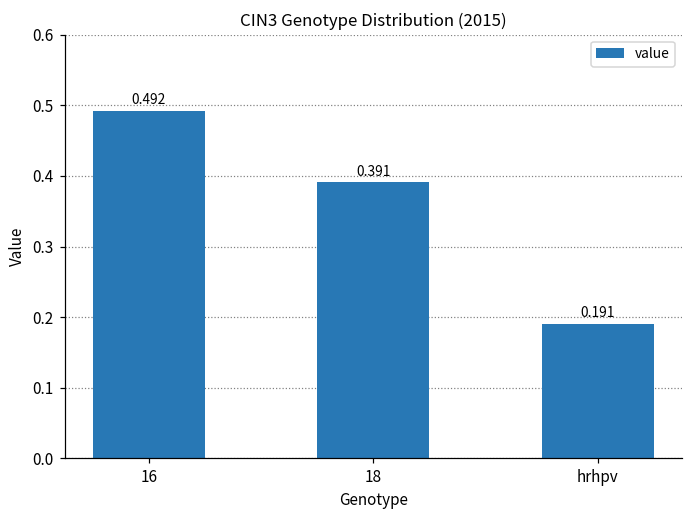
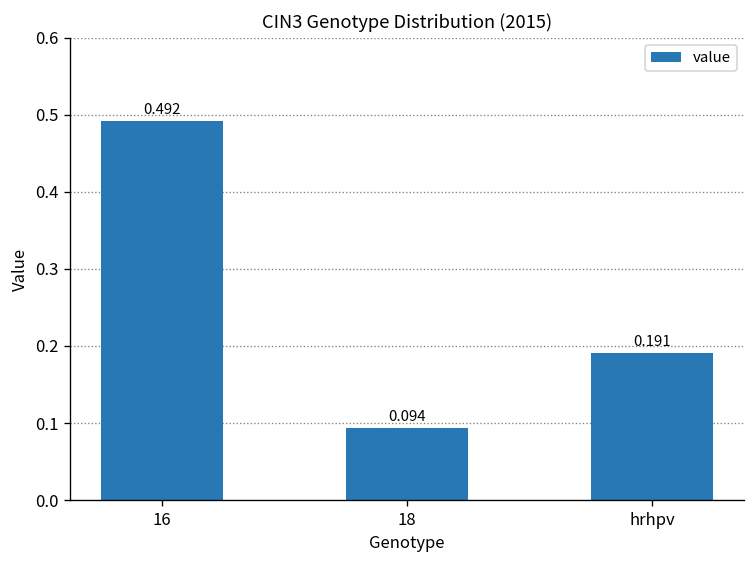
18: 0.391 -> 0.094
